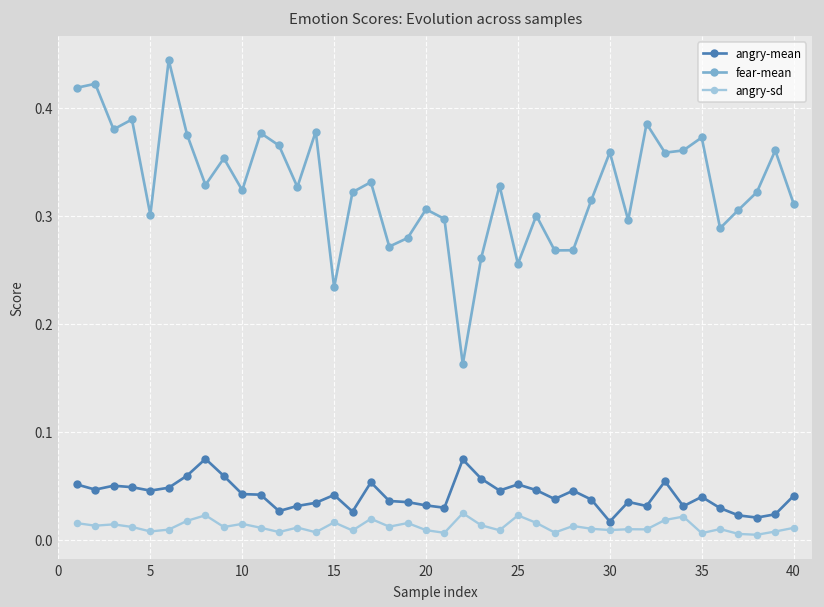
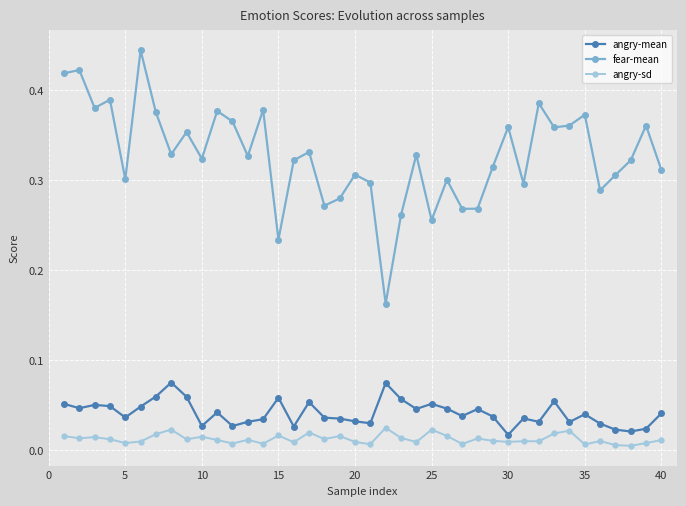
angry-mean, 5: 0.05 -> 0.04
angry-mean, 10: 0.04 -> 0.03
angry-mean, 15: 0.04 -> 0.06
